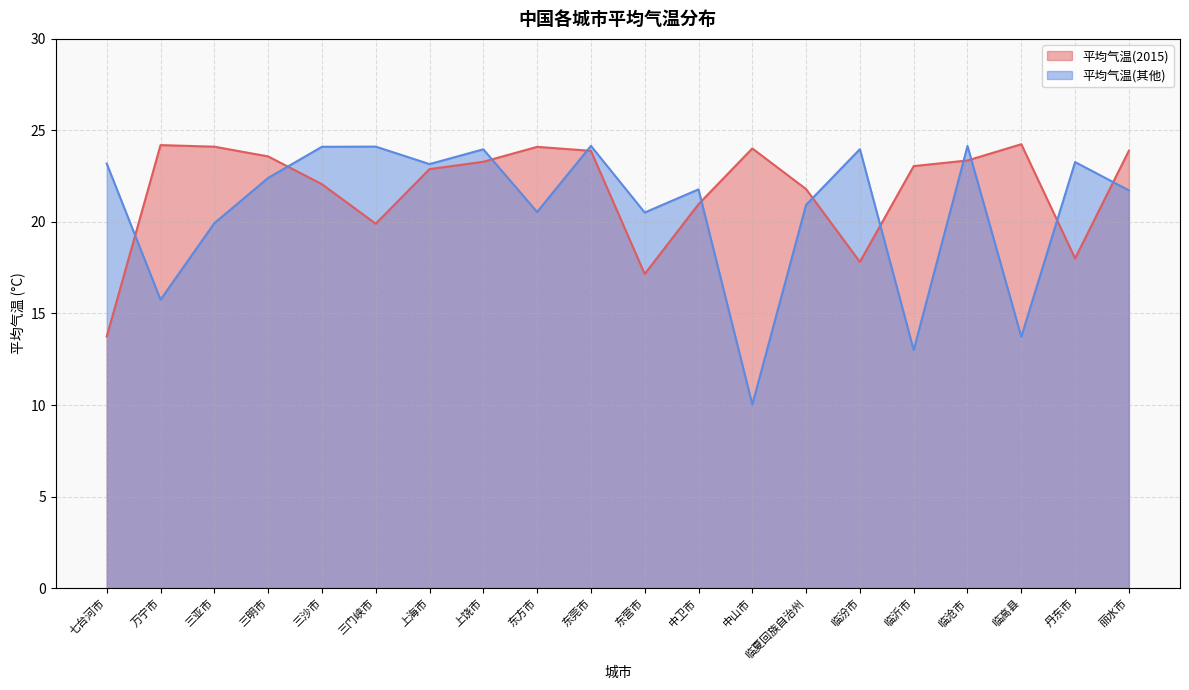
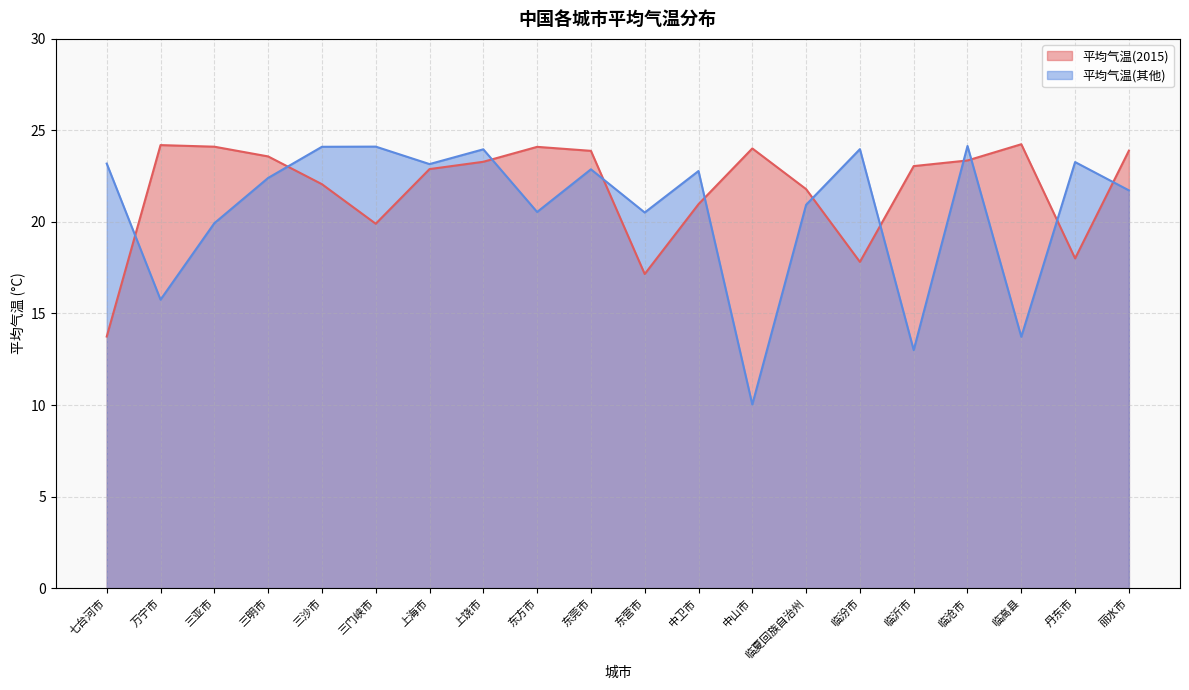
平均气温(其他), 东莞市: 24.2 -> 22.9
平均气温(其他), 中卫市: 21.8 -> 22.8
